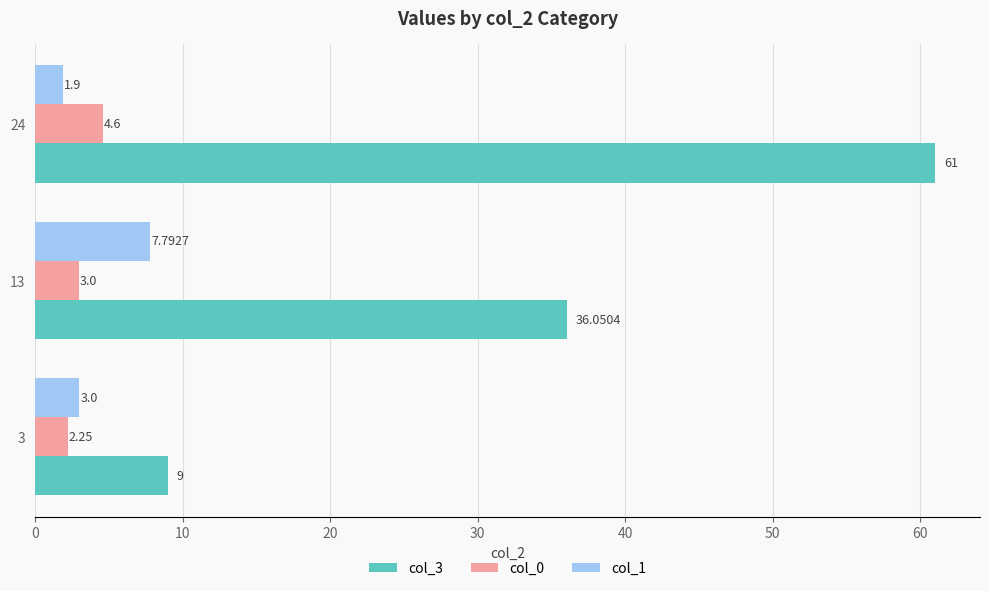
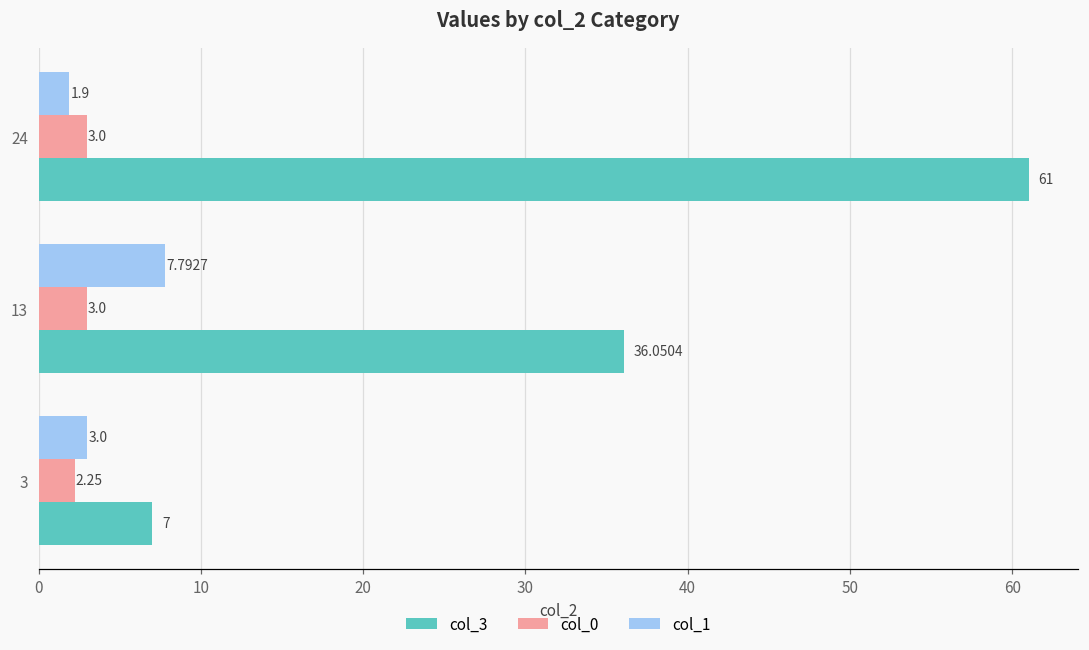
col_0, 24: 4.6 -> 3.0
col_3, 3: 9 -> 7
